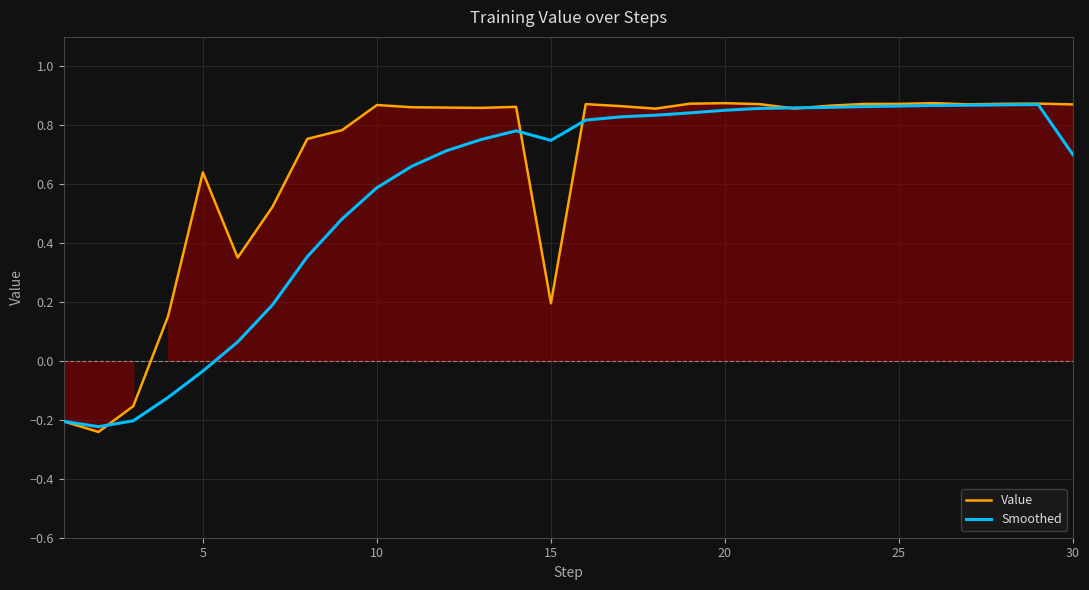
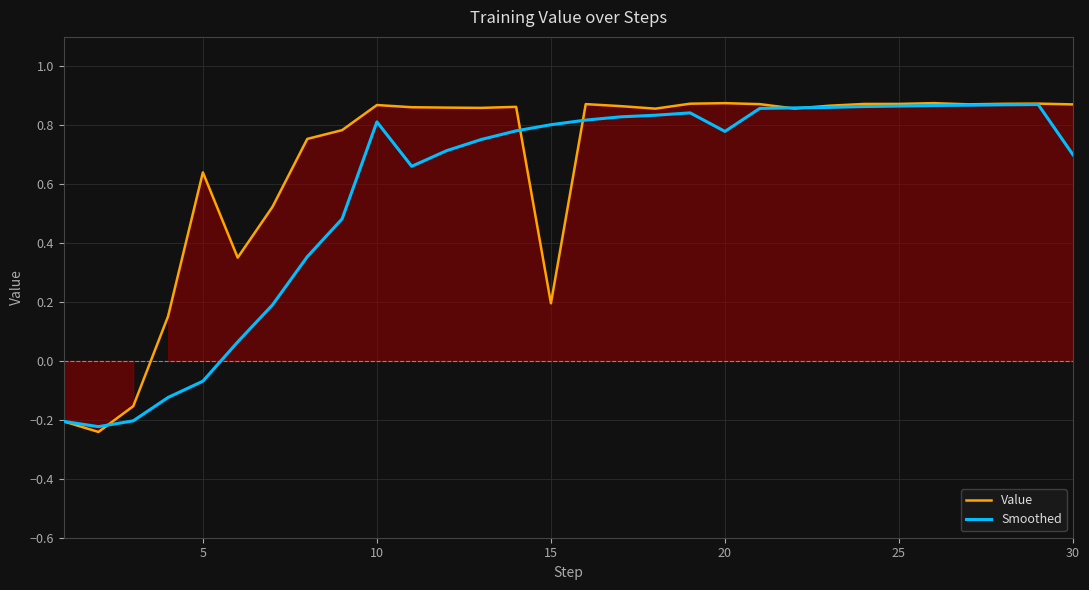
Smoothed, 5: -0.03 -> -0.07
Smoothed, 10: 0.59 -> 0.81
Smoothed, 15: 0.75 -> 0.80
Smoothed, 20: 0.85 -> 0.78
